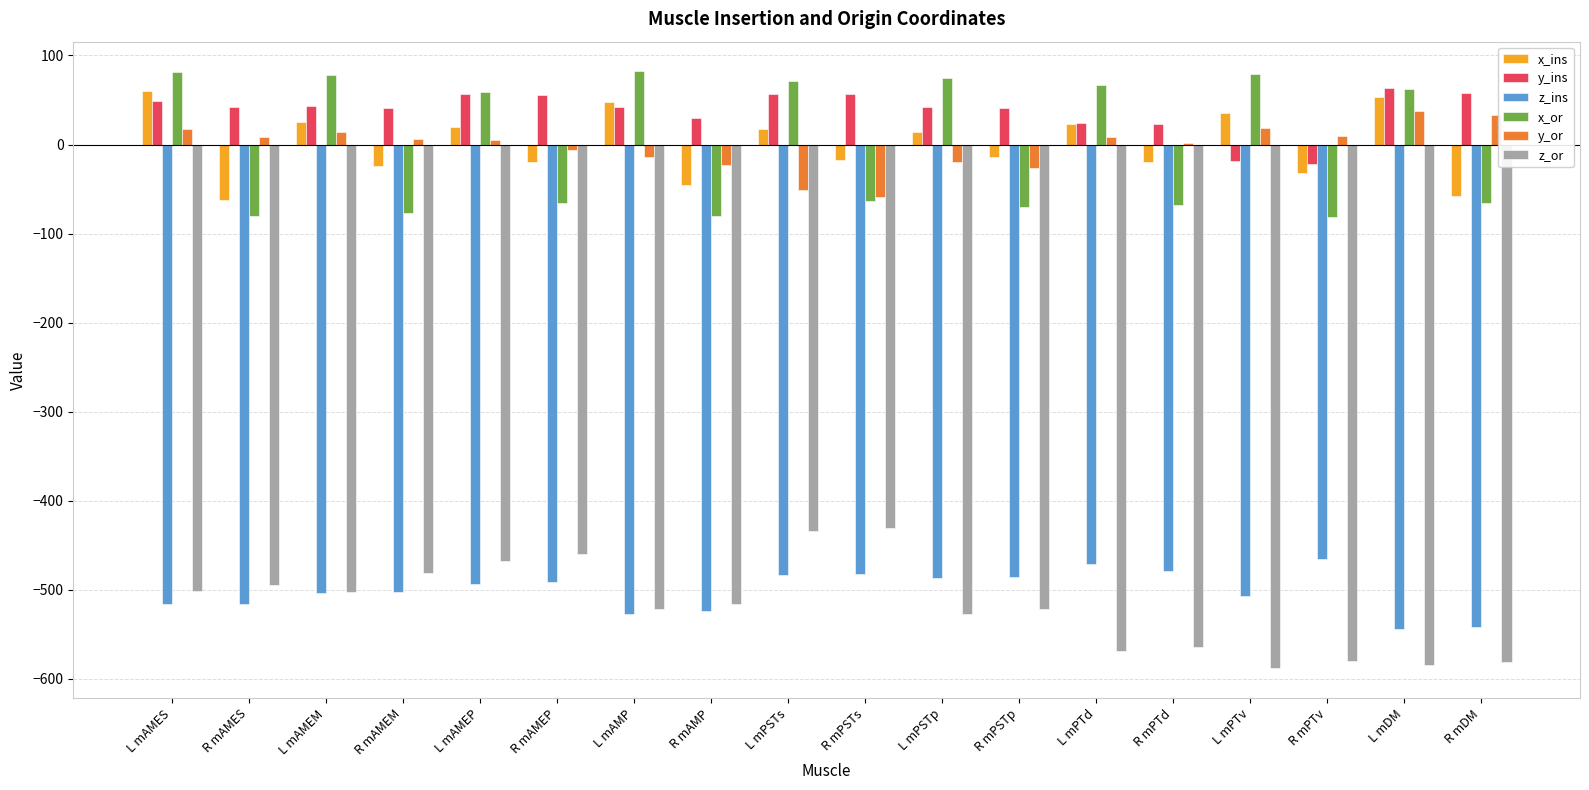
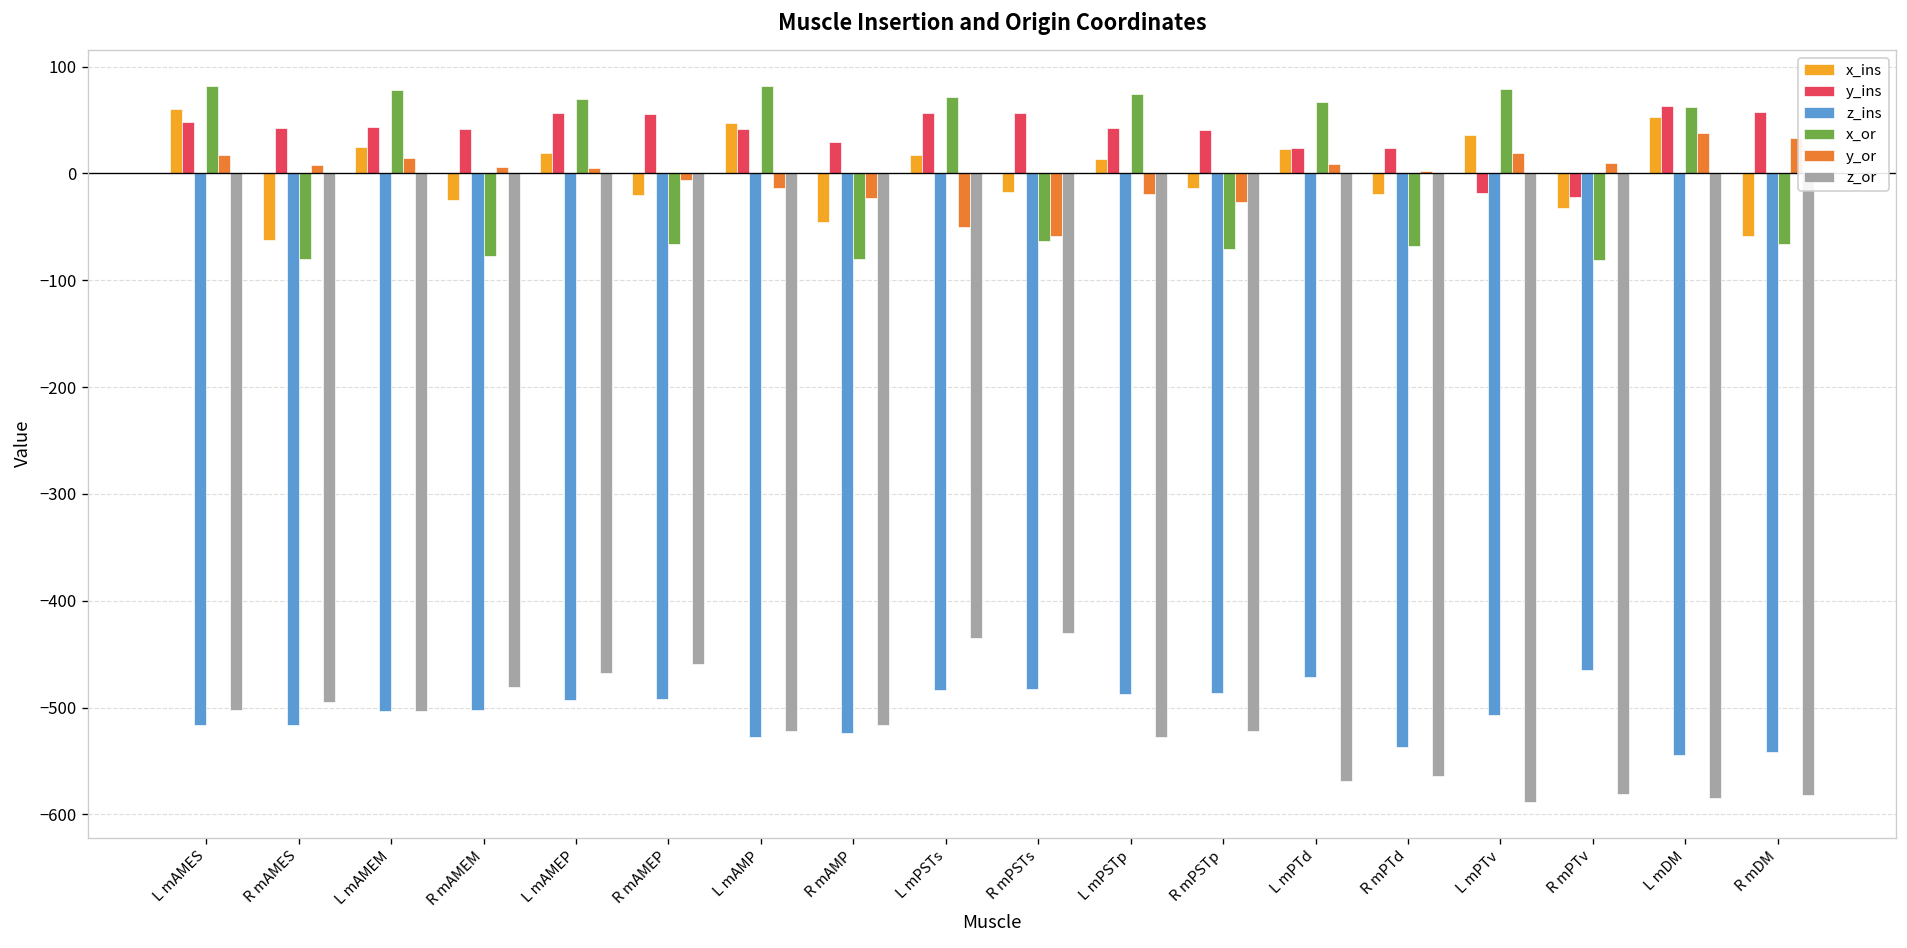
x_or, L mAMEP: 60 -> 70
z_ins, R mPTd: -480 -> -540
